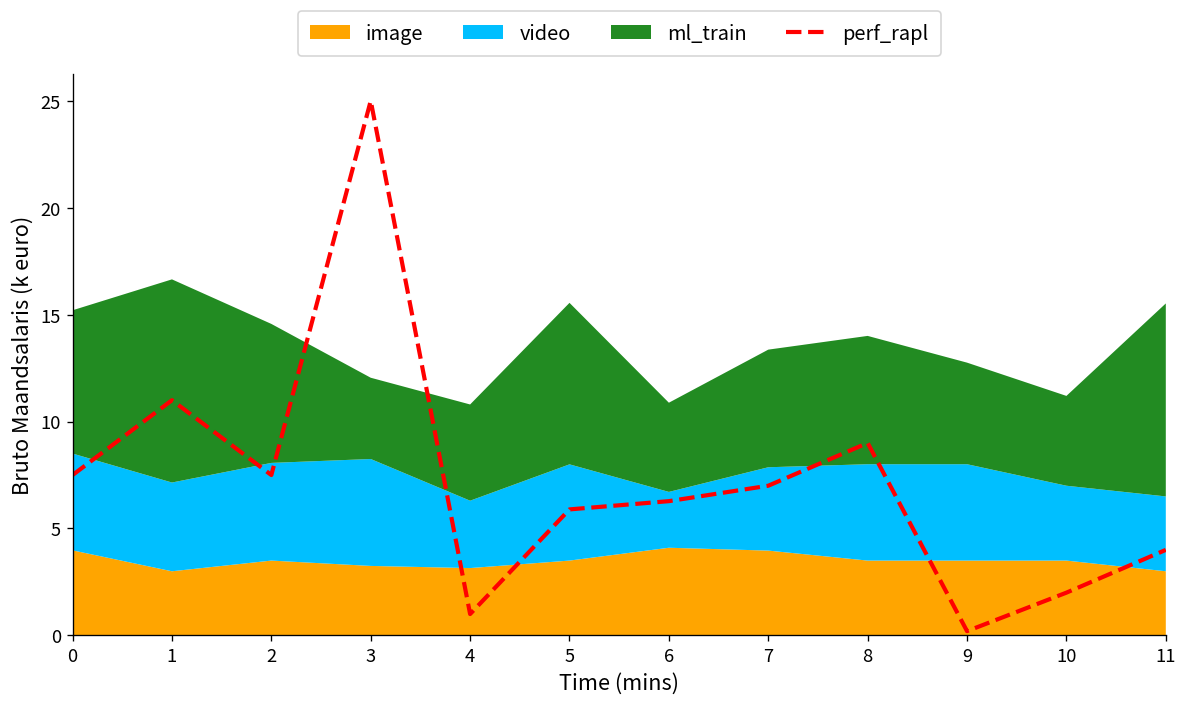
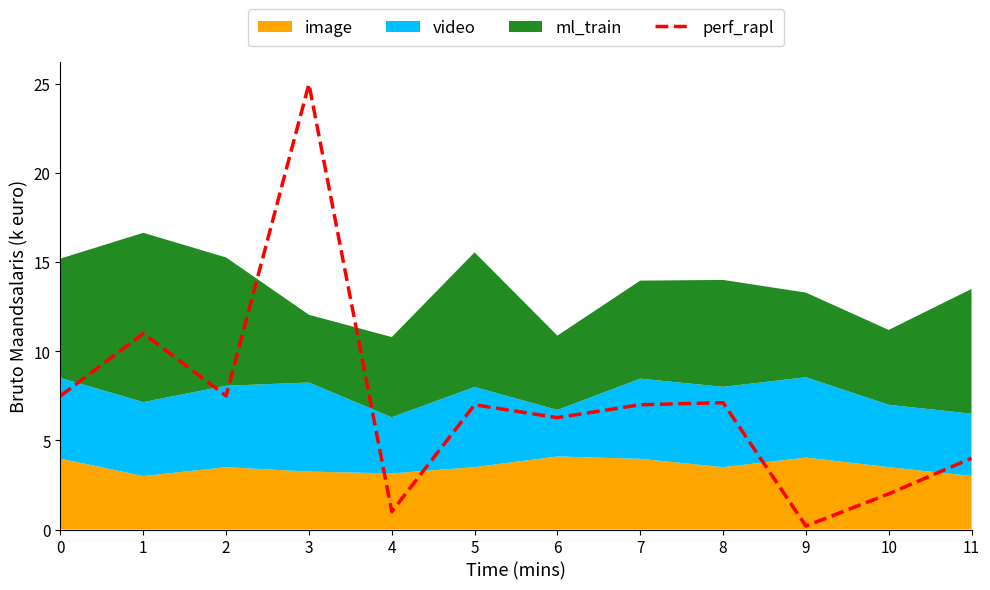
ml_train, 2: 6.5 -> 7.2
perf_rapl, 5: 5.9 -> 7.0
video, 7: 3.9 -> 4.5
perf_rapl, 8: 9.0 -> 7.1
image, 9: 3.5 -> 4.0
ml_train, 11: 9.0 -> 7.0
